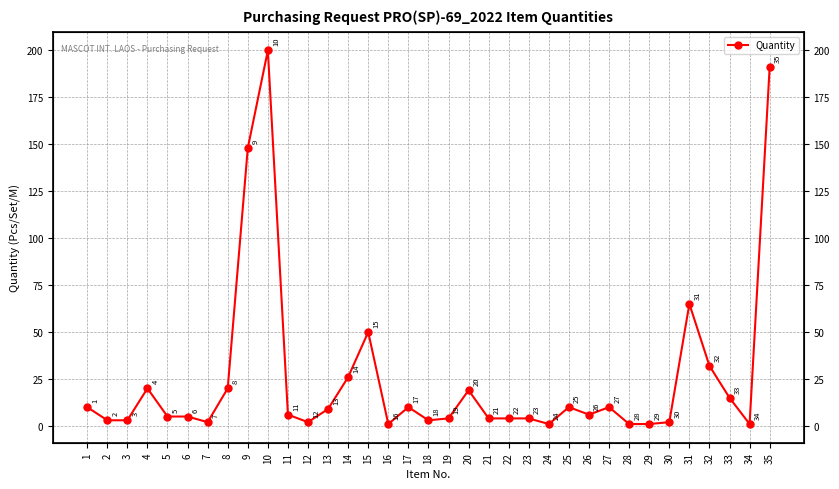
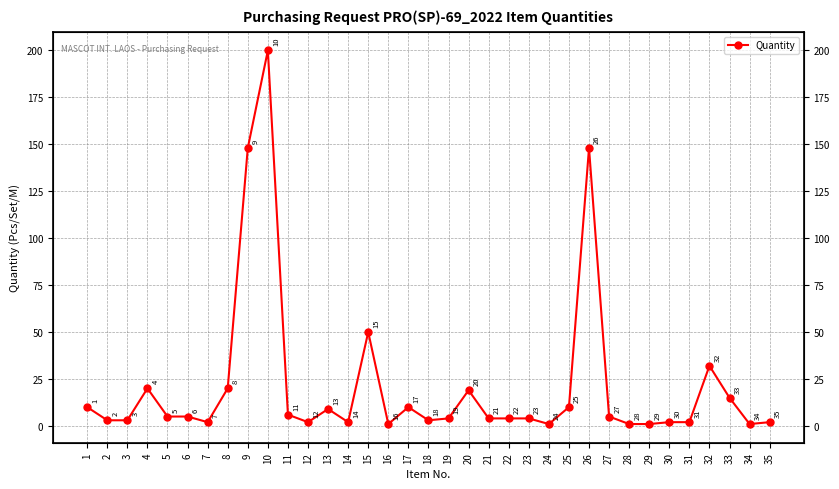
14: 26 -> 2
26: 6 -> 148
27: 10 -> 5
31: 65 -> 2
35: 191 -> 2
